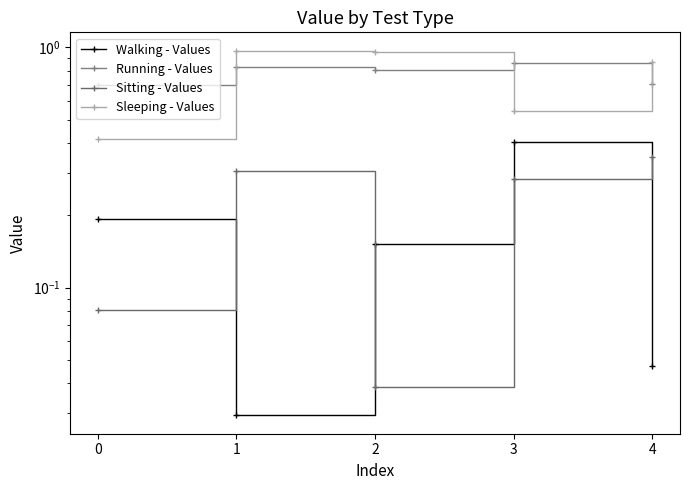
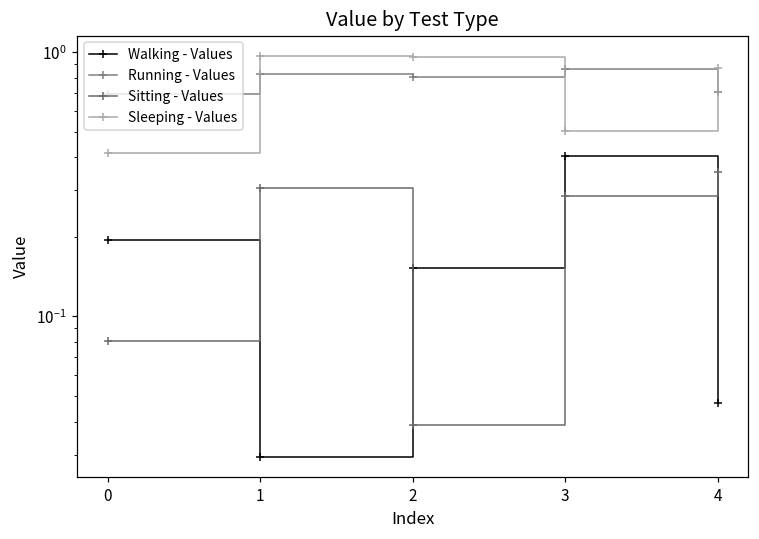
Sleeping - Values, 3: 0.54 -> 0.50
